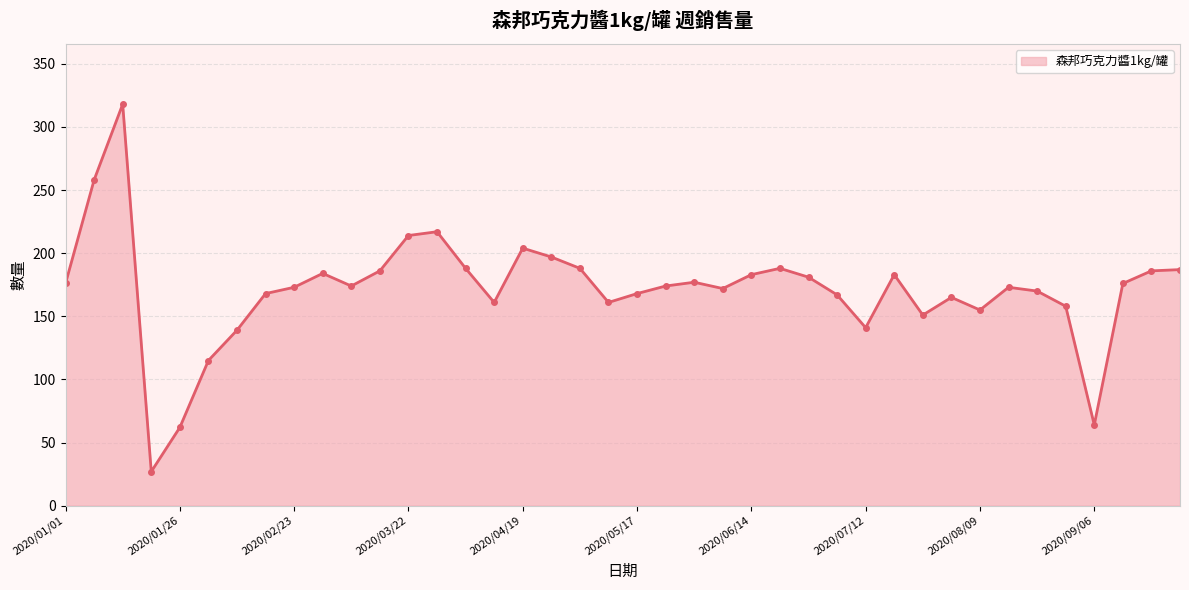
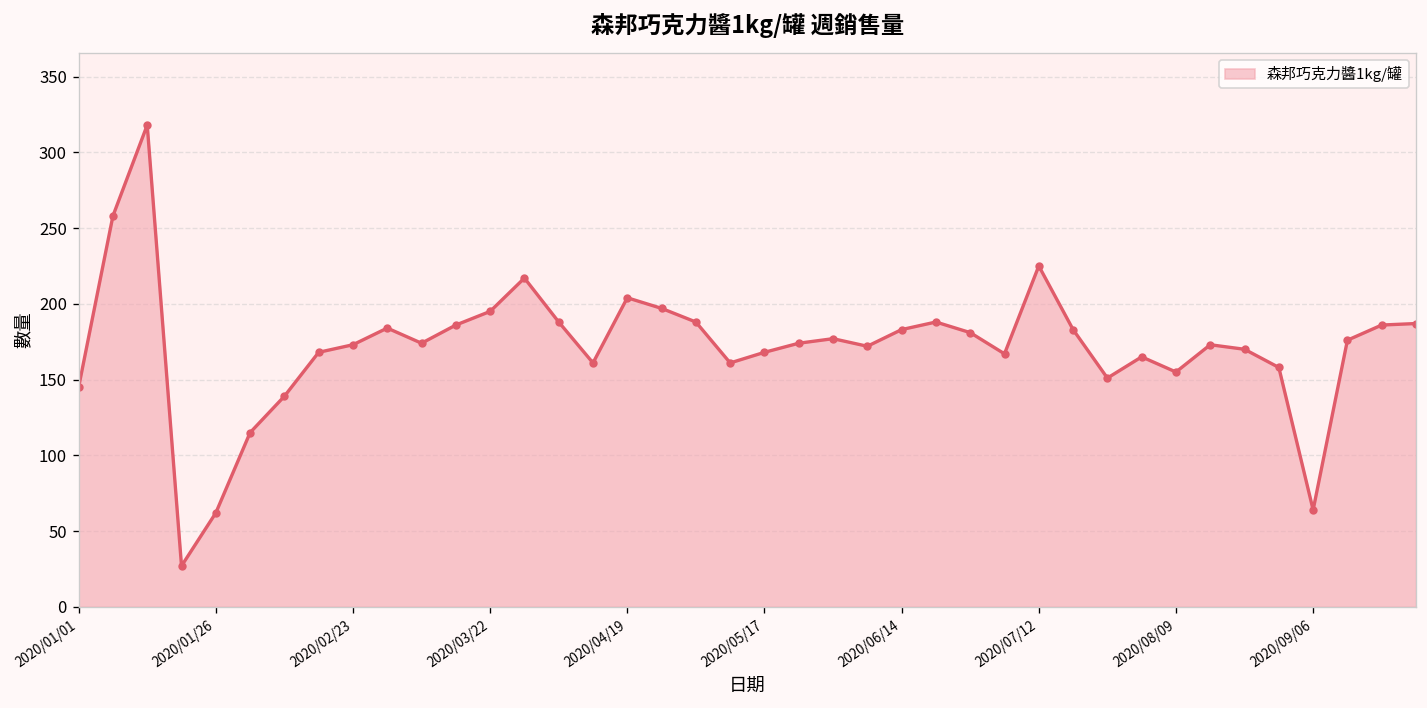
2020/01/01: 176 -> 145
2020/03/22: 214 -> 195
2020/07/12: 141 -> 225
